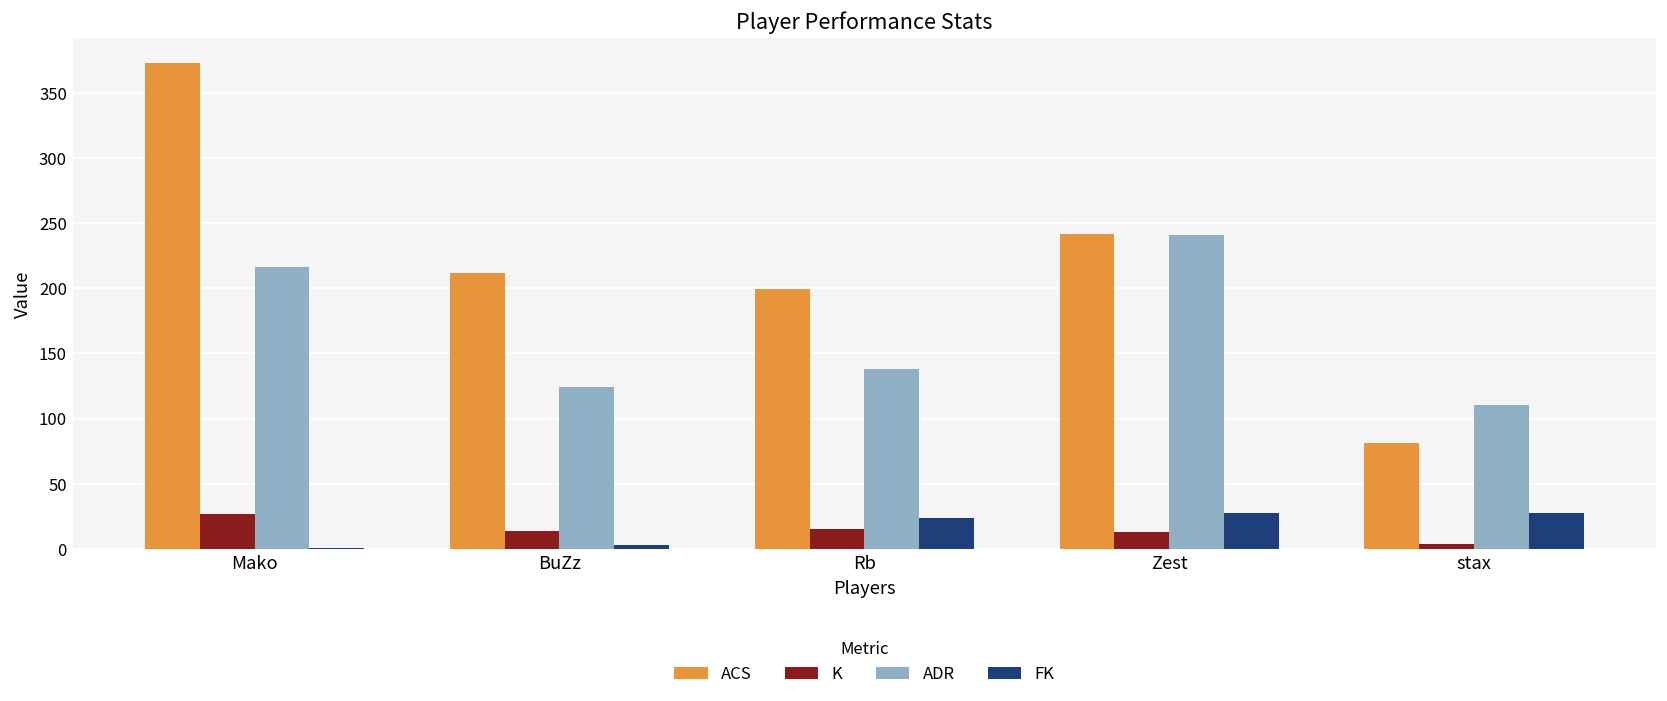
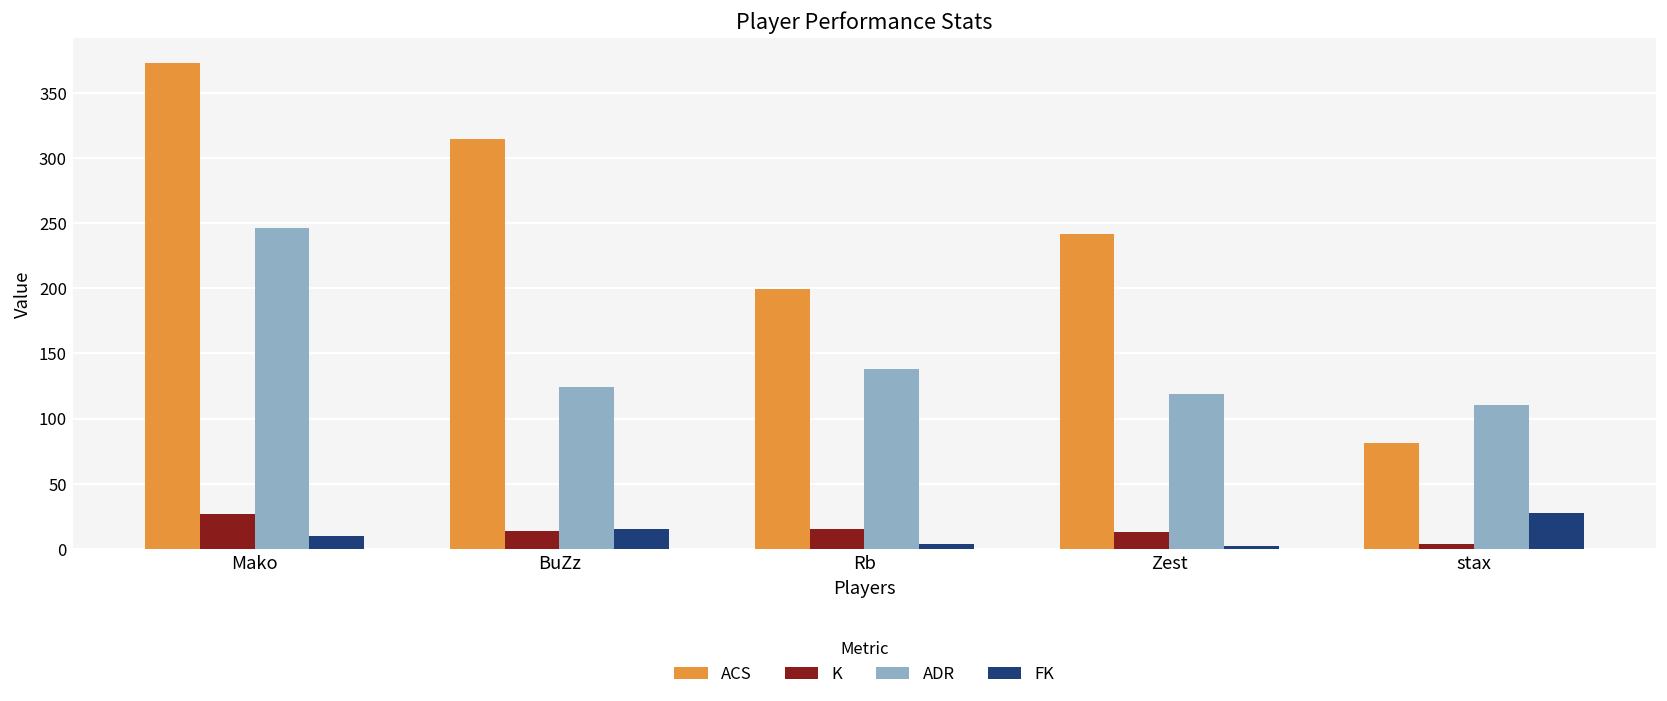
ADR, Mako: 216 -> 246
FK, Mako: 1 -> 10
ACS, BuZz: 212 -> 315
FK, BuZz: 3 -> 16
FK, Rb: 24 -> 4
ADR, Zest: 241 -> 119
FK, Zest: 27 -> 2
